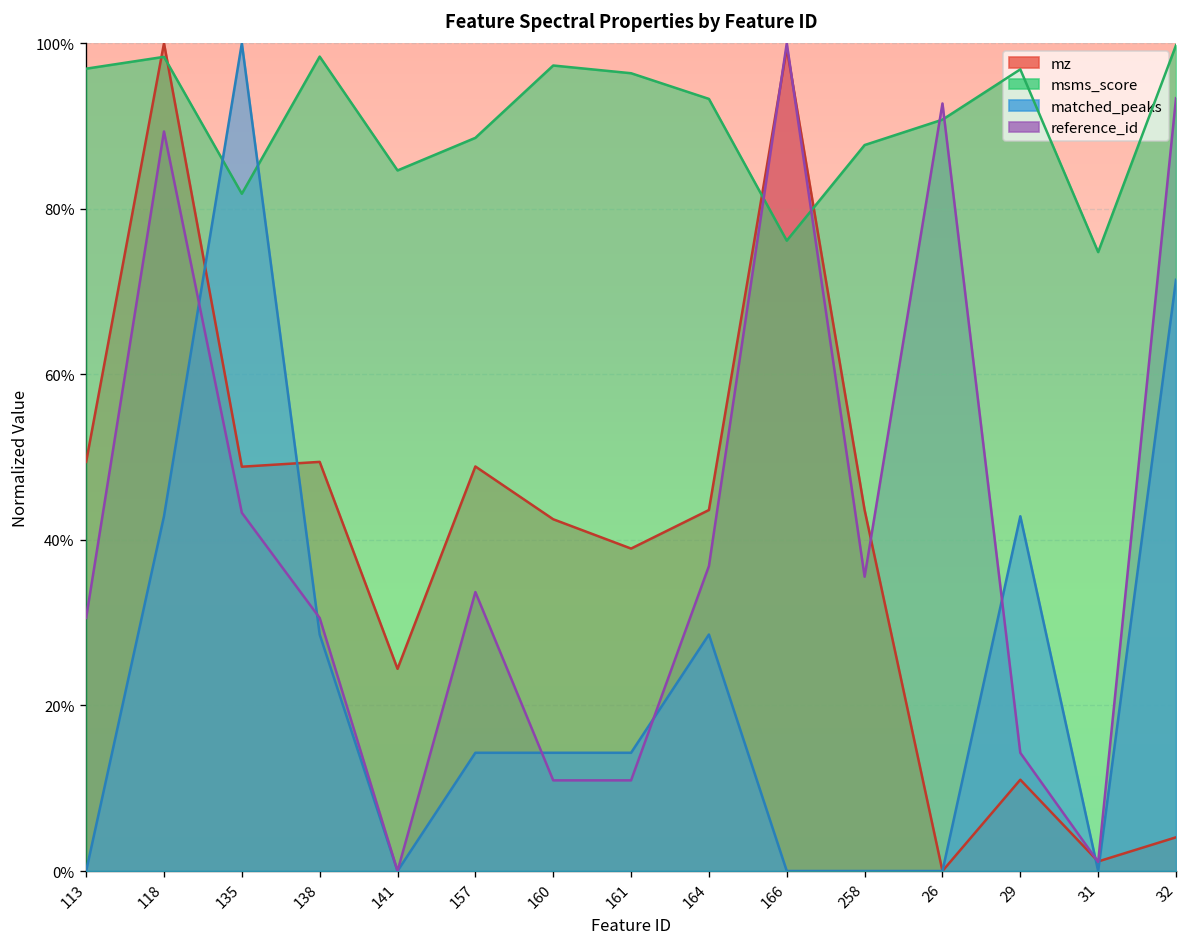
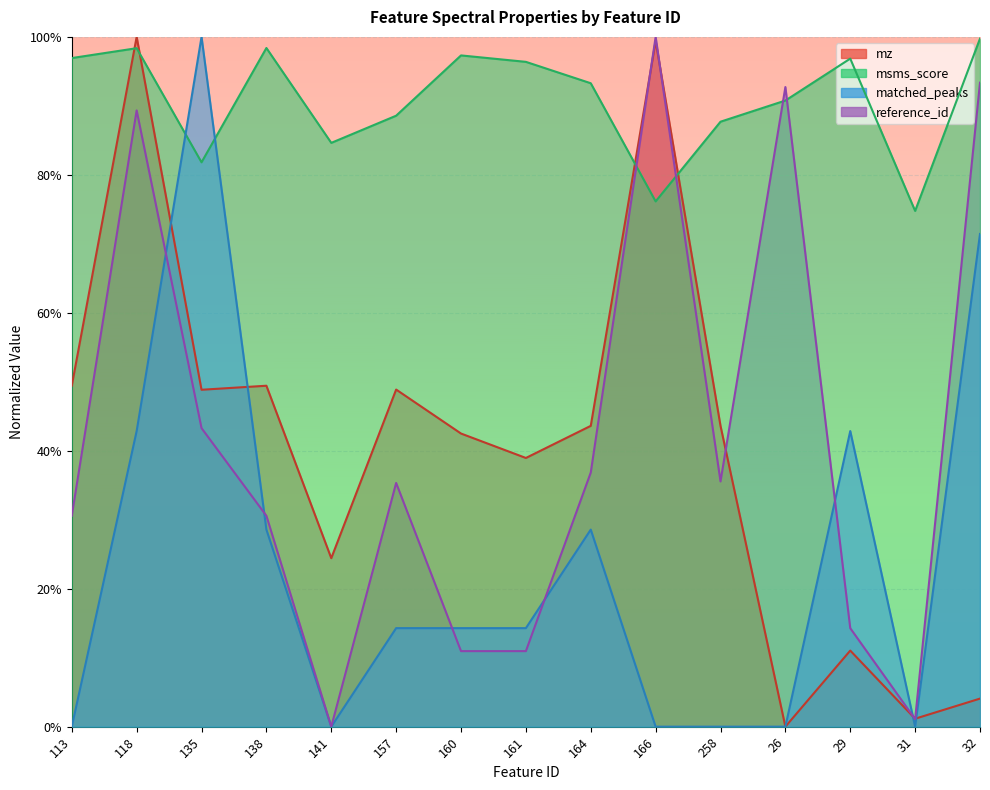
reference_id, 157: 34% -> 35%
